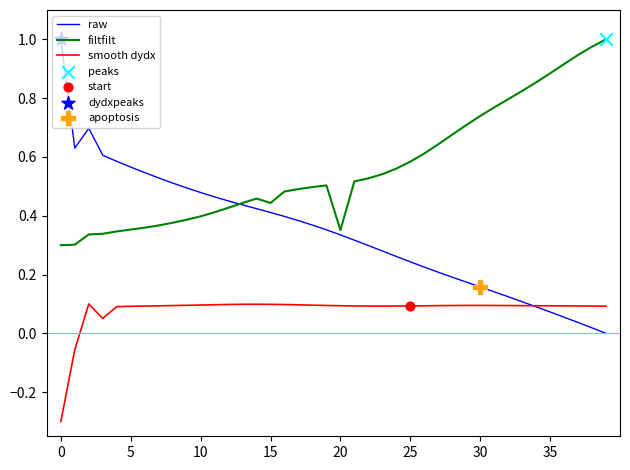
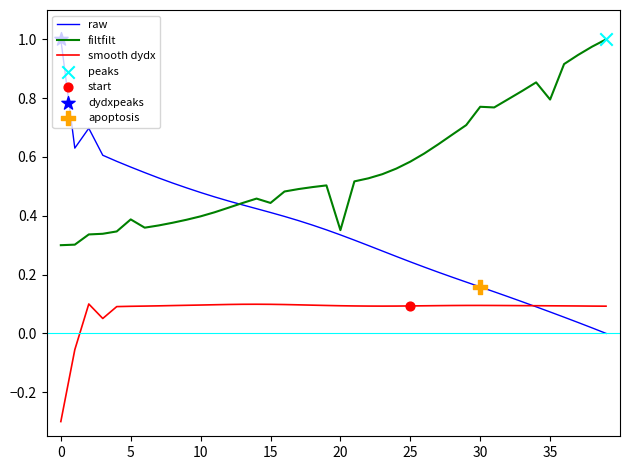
filtfilt, 5: 0.35 -> 0.39
filtfilt, 30: 0.74 -> 0.77
filtfilt, 35: 0.88 -> 0.80
